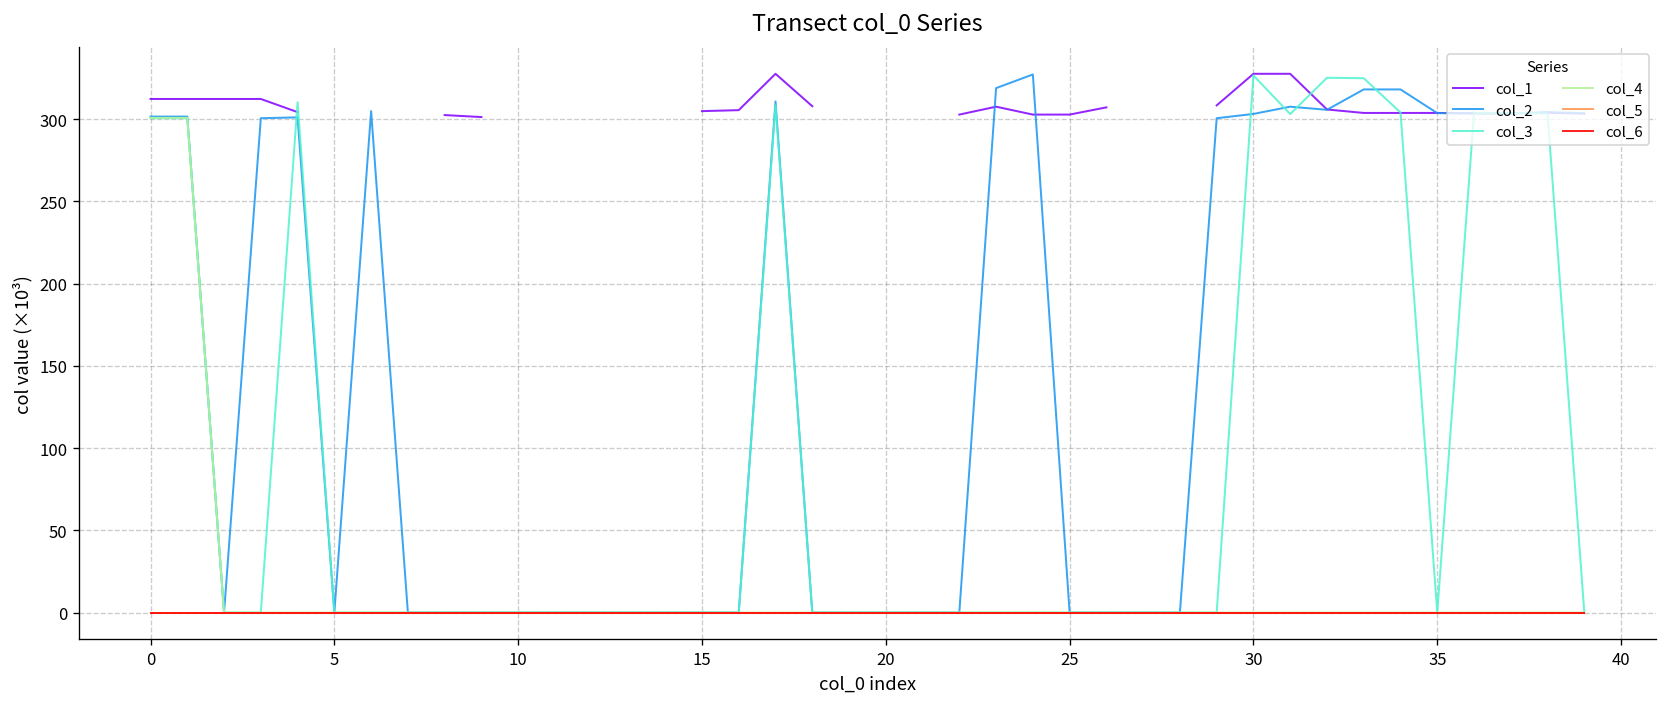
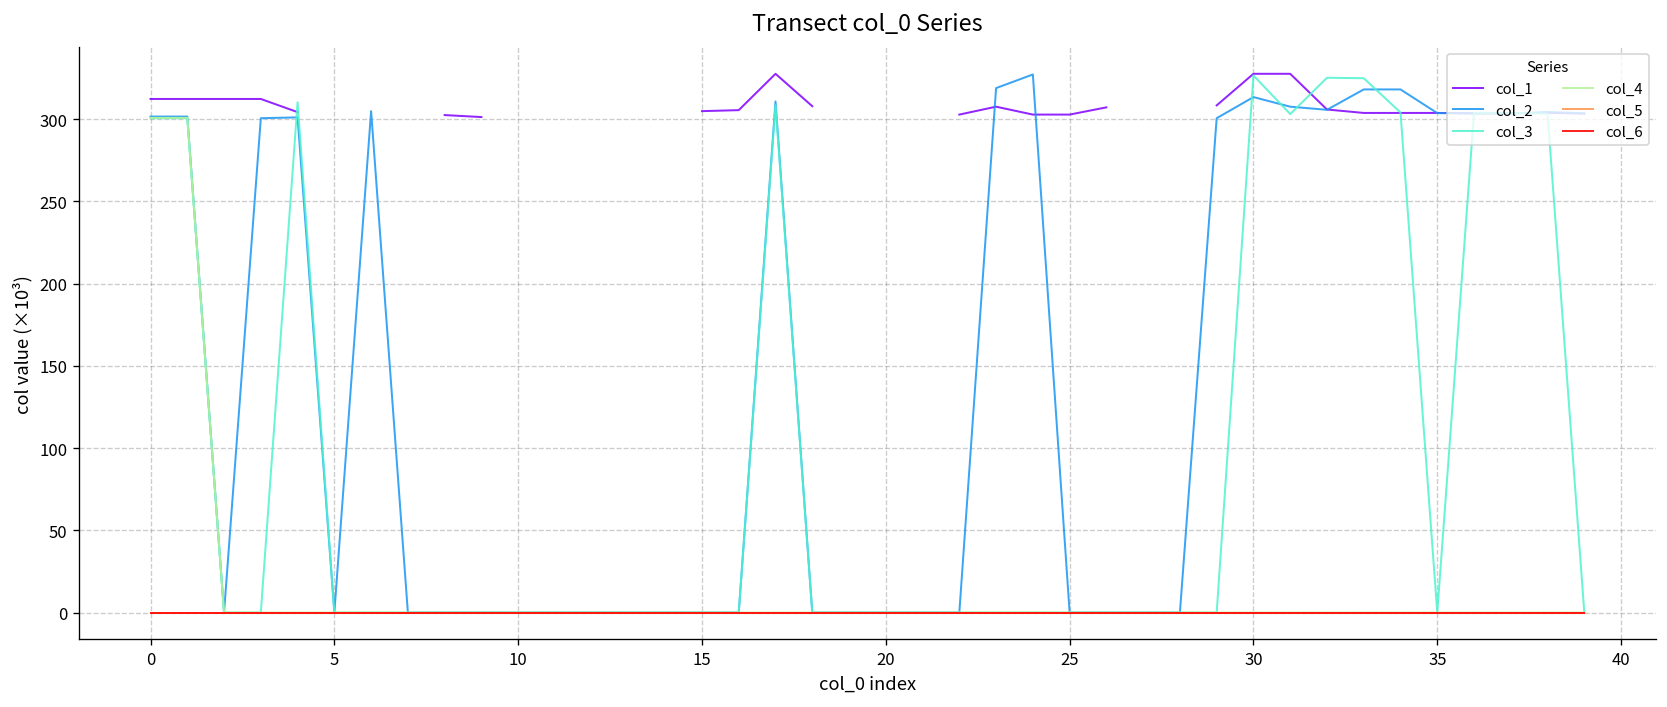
col_2, 30: 303 -> 313
